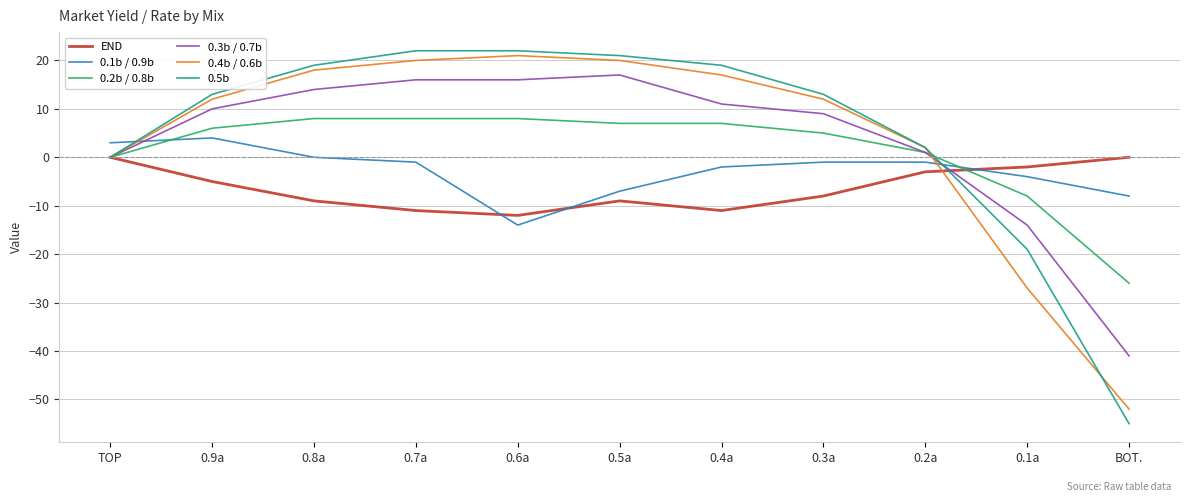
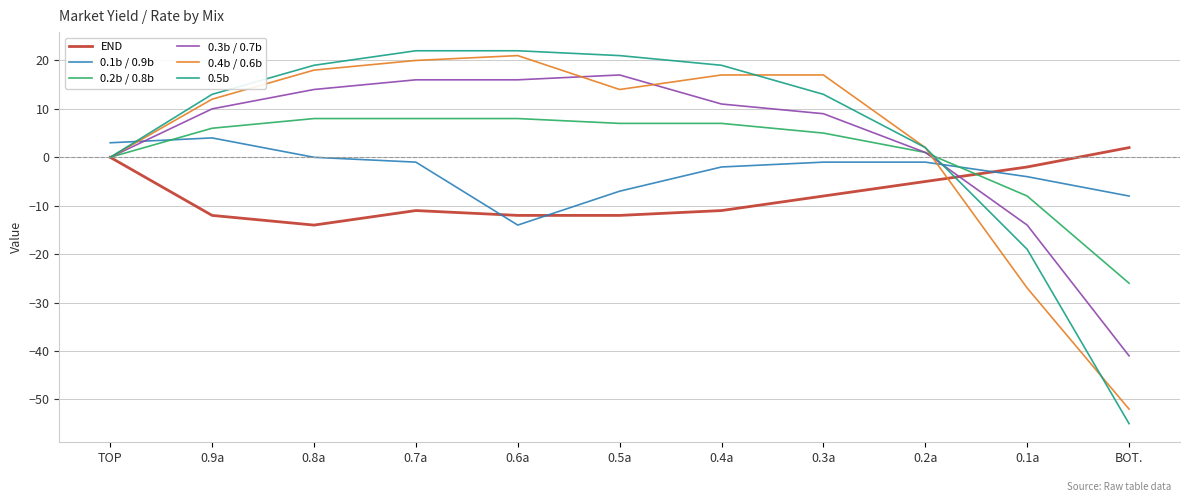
END, 0.9a: -5 -> -12
END, 0.8a: -9 -> -14
END, 0.5a: -9 -> -12
0.4b / 0.6b, 0.5a: 20 -> 14
0.4b / 0.6b, 0.3a: 12 -> 17
END, 0.2a: -3 -> -5
END, BOT.: 0 -> 2
